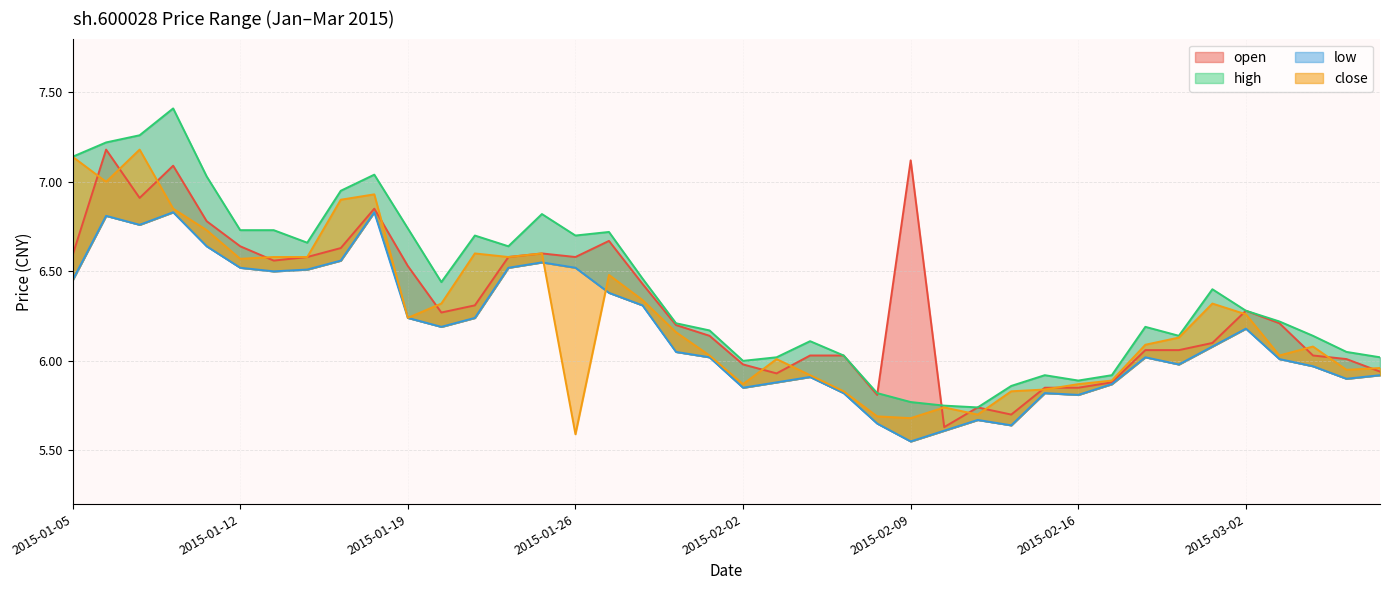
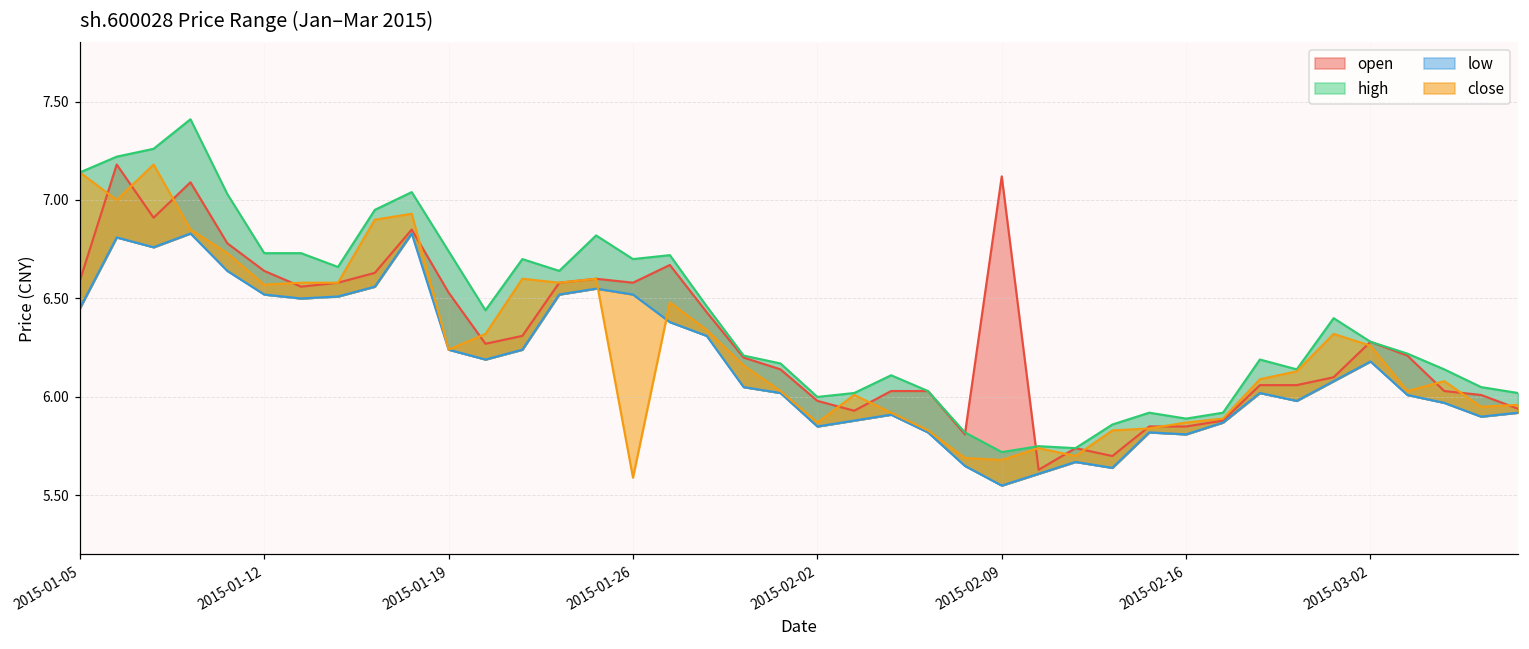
high, 2015-02-09: 5.77 -> 5.72
